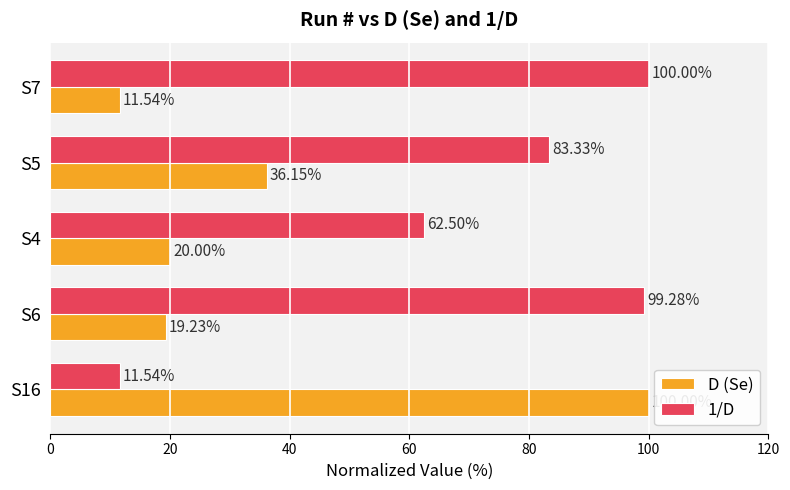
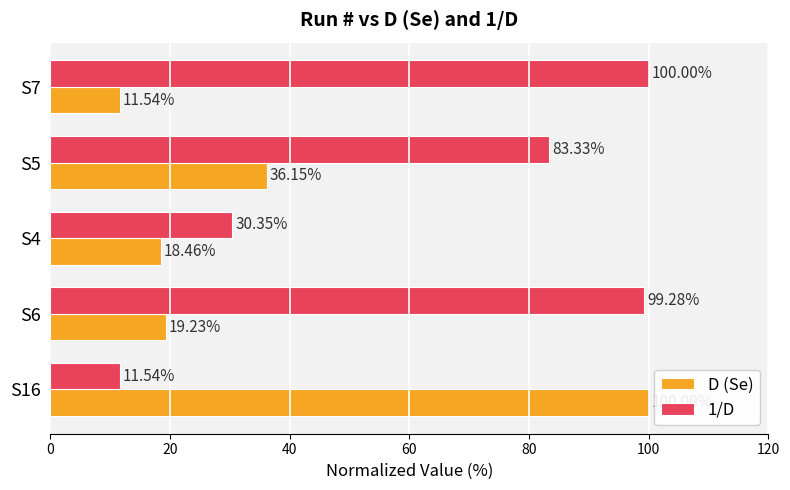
1/D, S4: 62.50% -> 30.35%
D (Se), S4: 20.00% -> 18.46%
